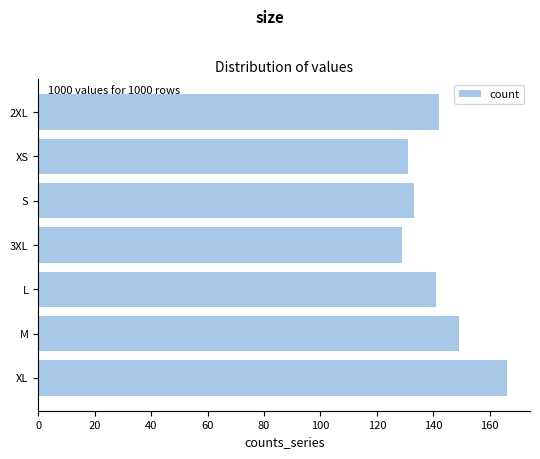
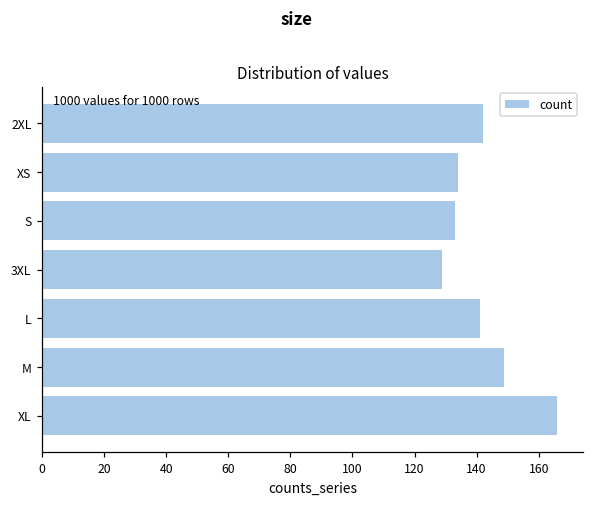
XS: 131 -> 134
